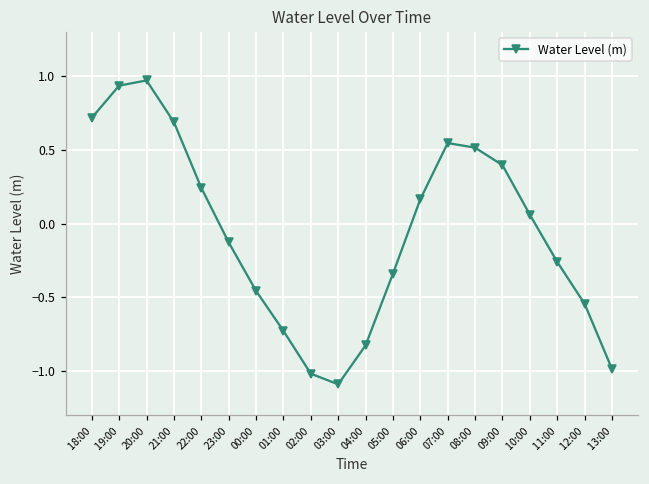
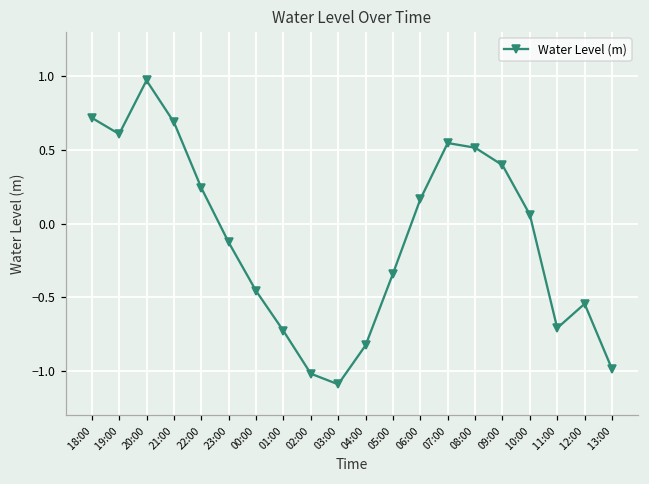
19:00: 0.94 -> 0.61
11:00: -0.26 -> -0.71
